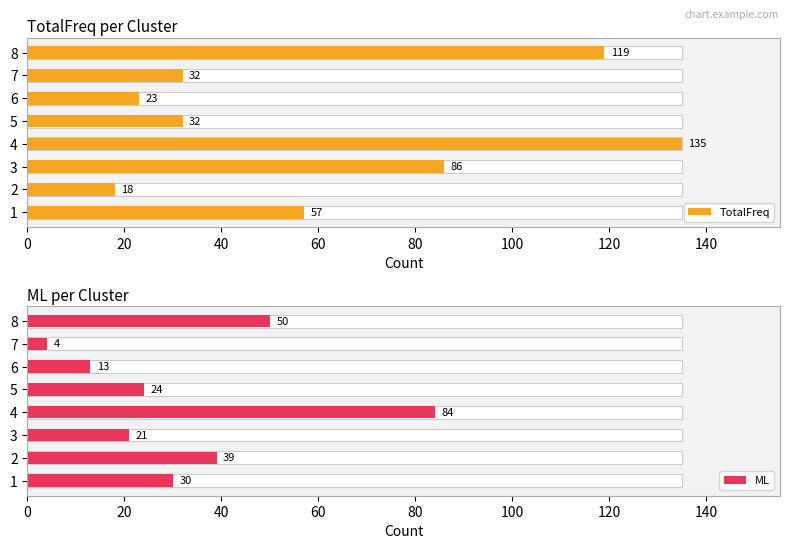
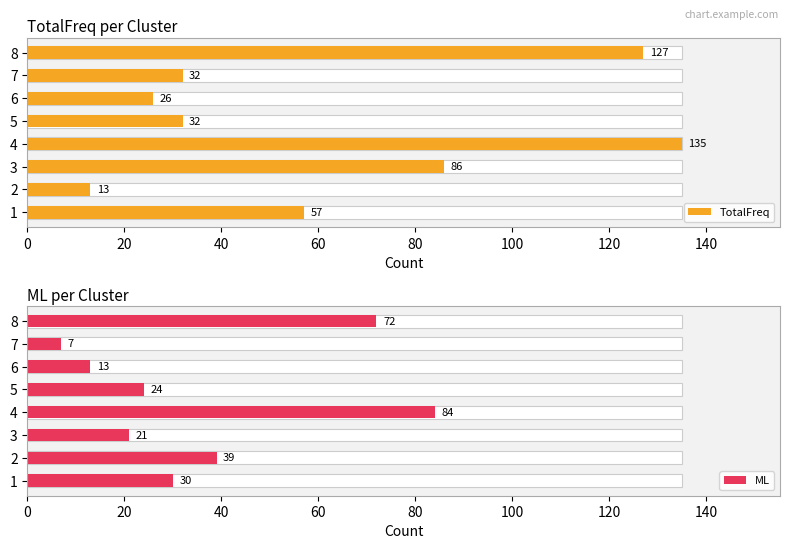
TotalFreq per Cluster, TotalFreq, 8: 119 -> 127
TotalFreq per Cluster, TotalFreq, 6: 23 -> 26
TotalFreq per Cluster, TotalFreq, 2: 18 -> 13
ML per Cluster, ML, 8: 50 -> 72
ML per Cluster, ML, 7: 4 -> 7
